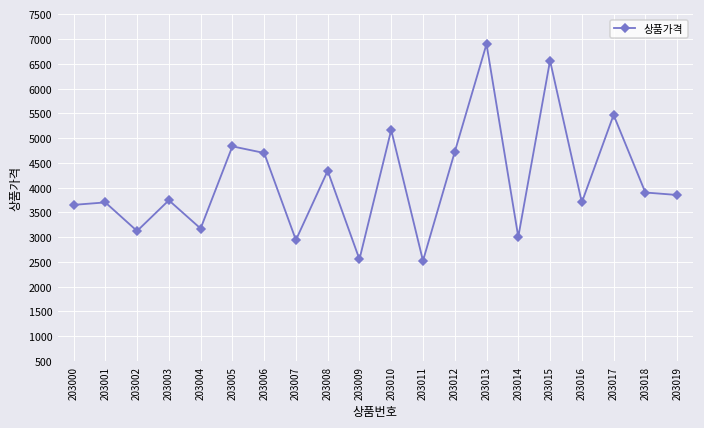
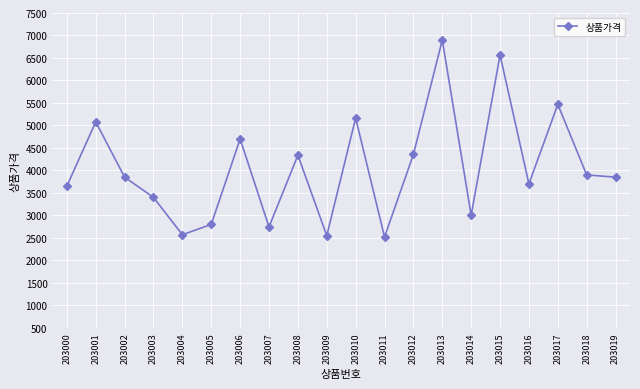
203001: 3700 -> 5100
203002: 3100 -> 3900
203003: 3700 -> 3400
203004: 3200 -> 2600
203005: 4800 -> 2800
203007: 2900 -> 2700
203012: 4700 -> 4400
